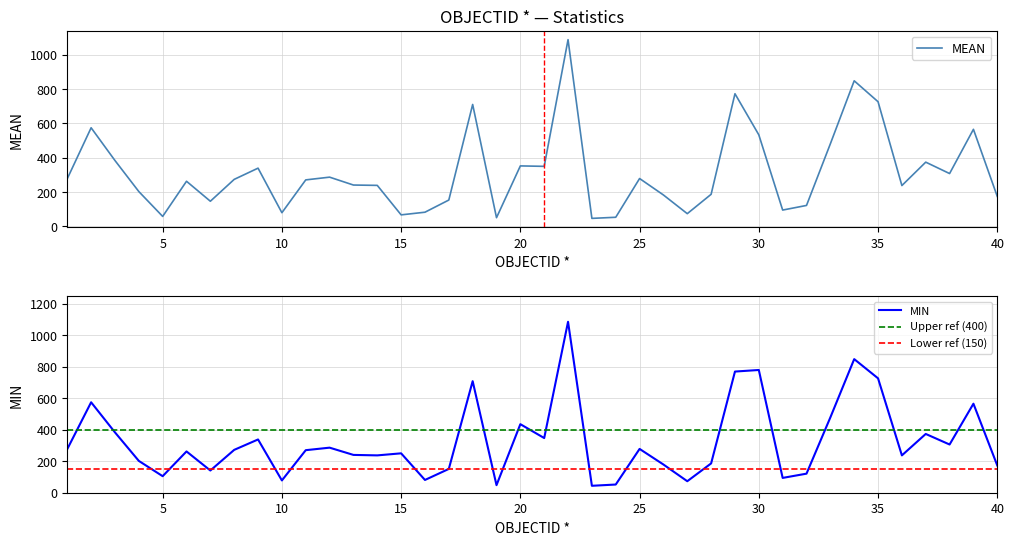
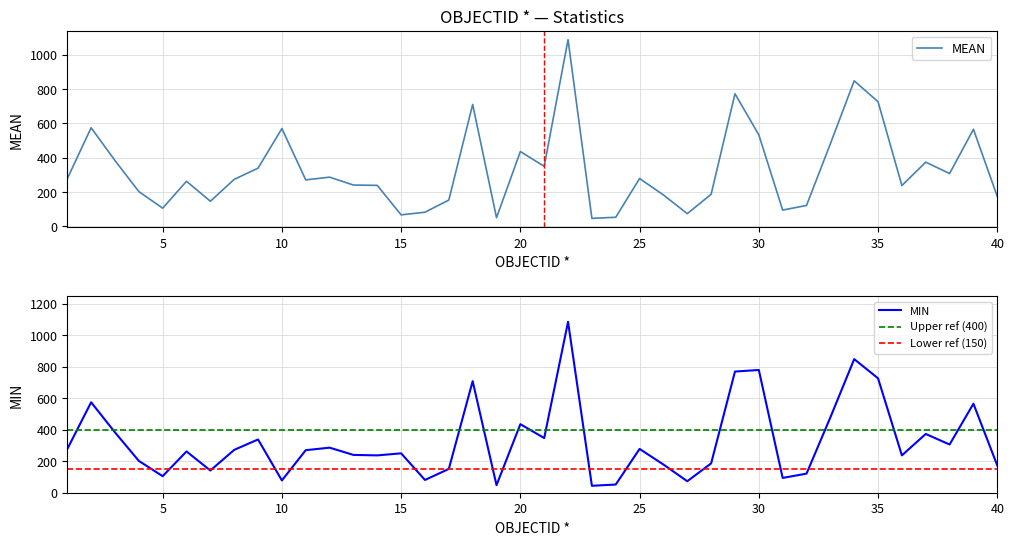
OBJECTID * — Statistics, 5: 60 -> 110
OBJECTID * — Statistics, 10: 80 -> 570
OBJECTID * — Statistics, 20: 350 -> 440
